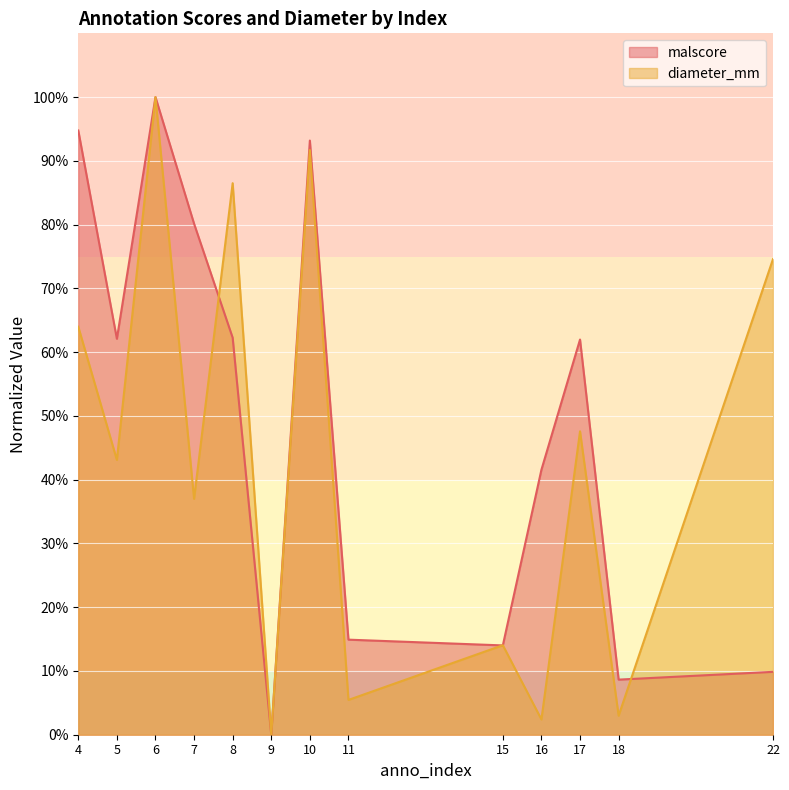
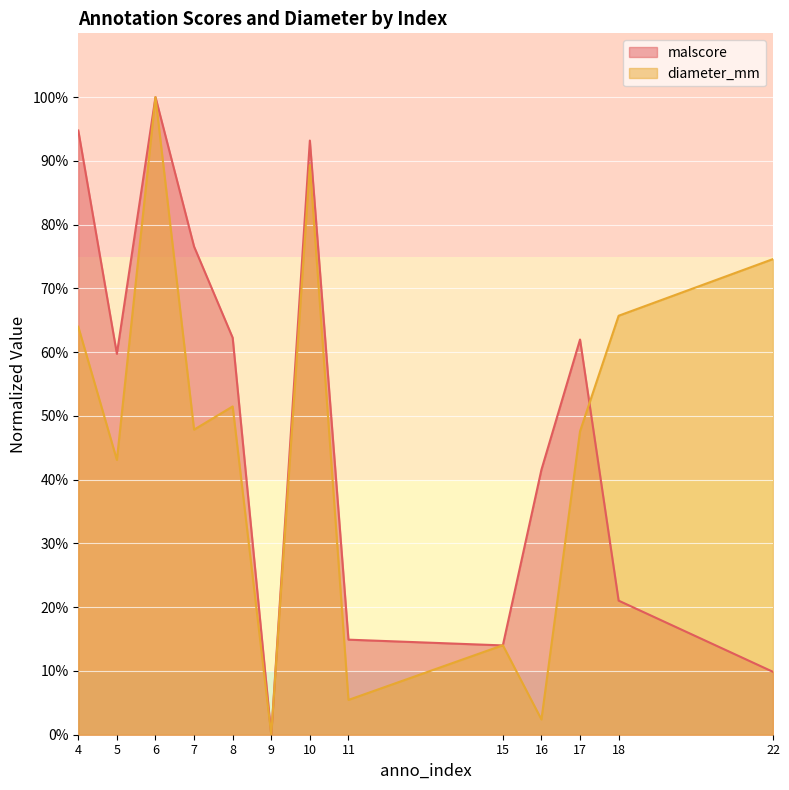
malscore, 5: 62% -> 60%
malscore, 7: 80% -> 77%
diameter_mm, 7: 37% -> 48%
diameter_mm, 8: 86% -> 51%
diameter_mm, 10: 92% -> 89%
malscore, 18: 9% -> 21%
diameter_mm, 18: 3% -> 66%
